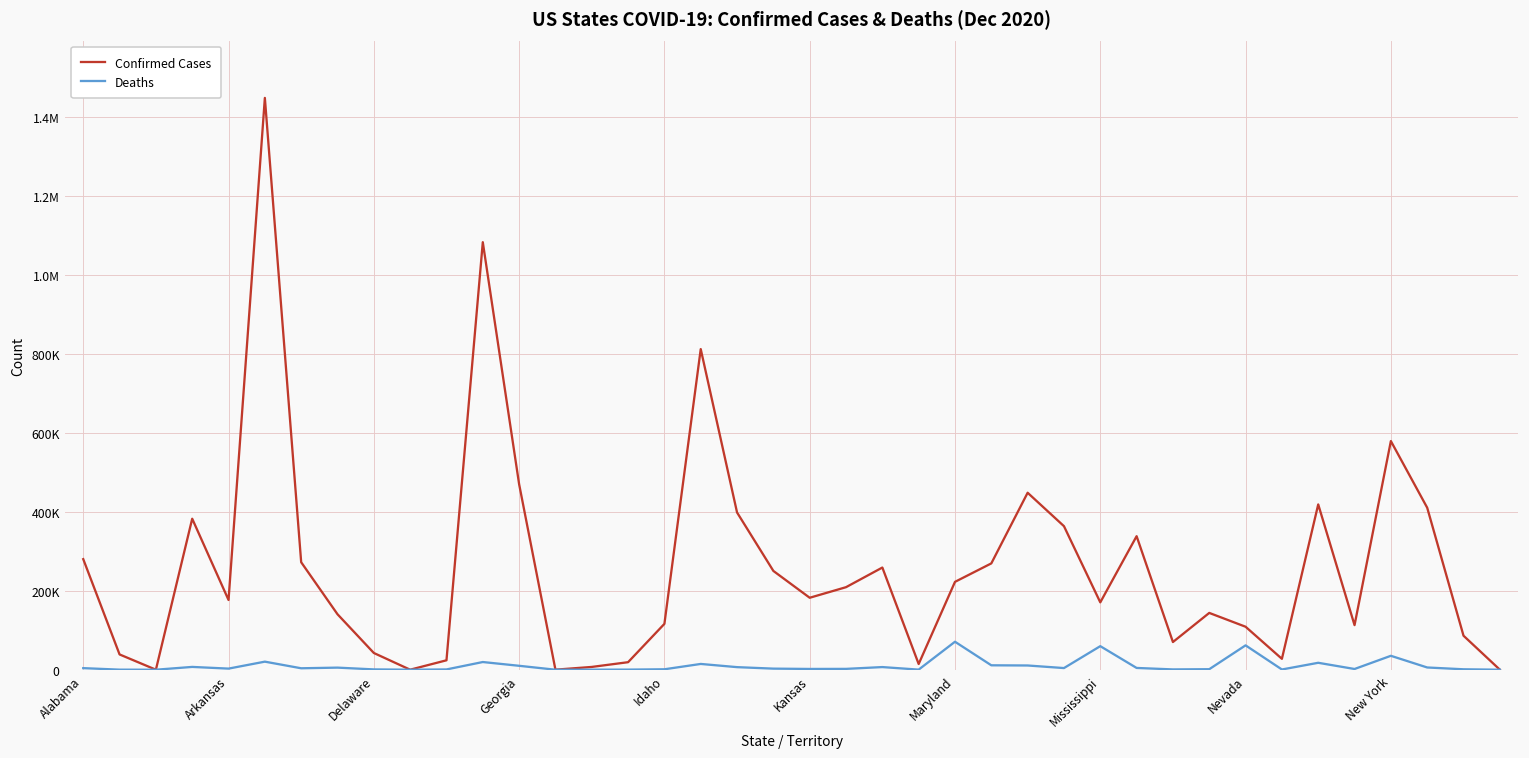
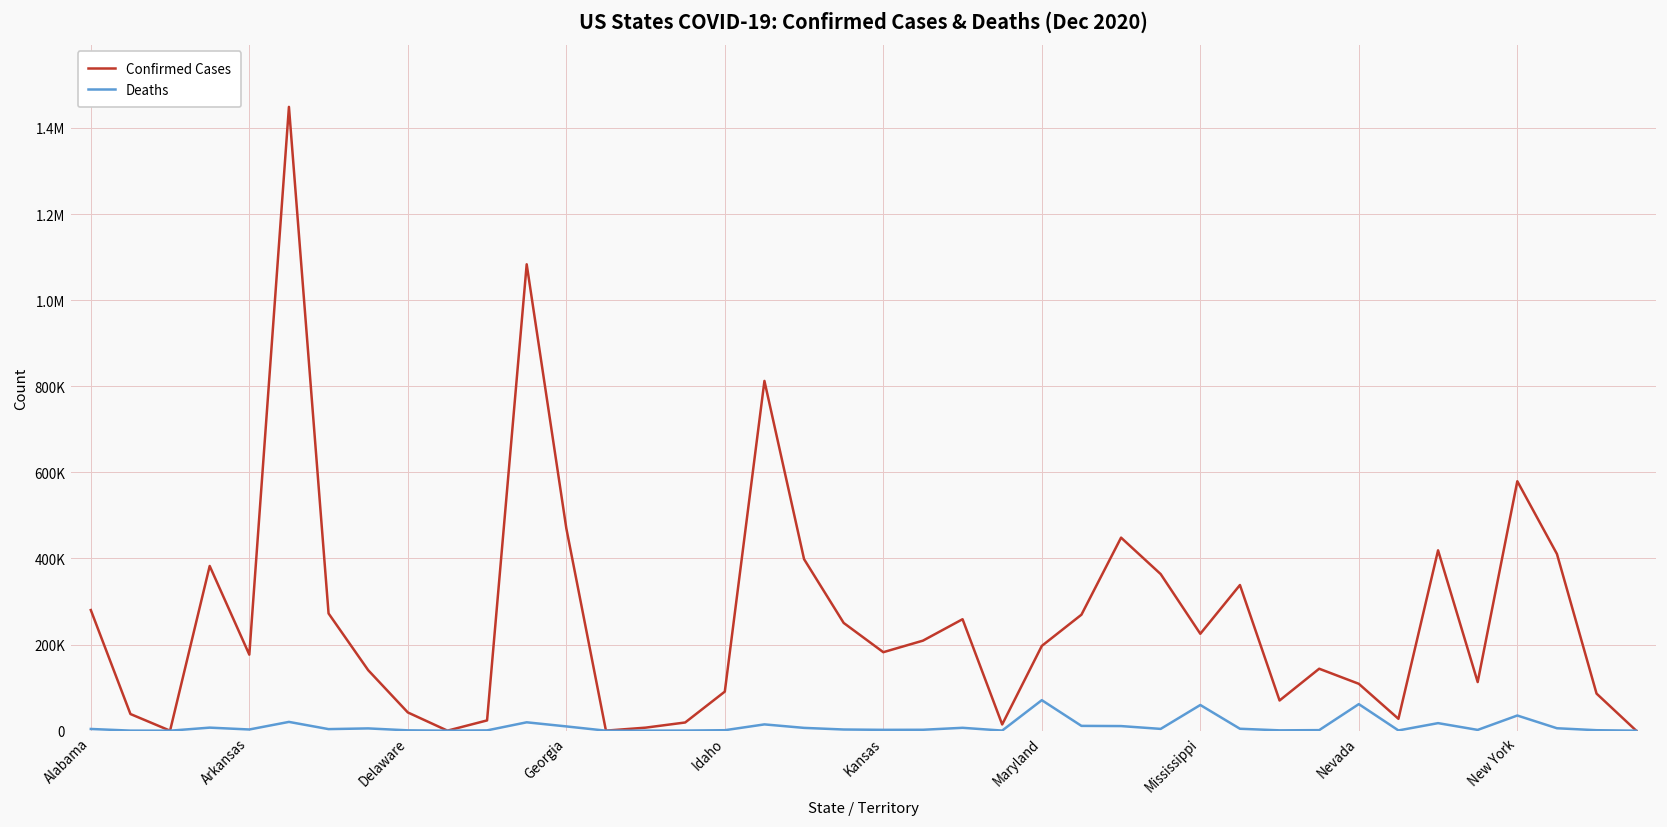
Confirmed Cases, Idaho: 120000 -> 90000
Confirmed Cases, Maryland: 220000 -> 200000
Confirmed Cases, Mississippi: 170000 -> 230000
